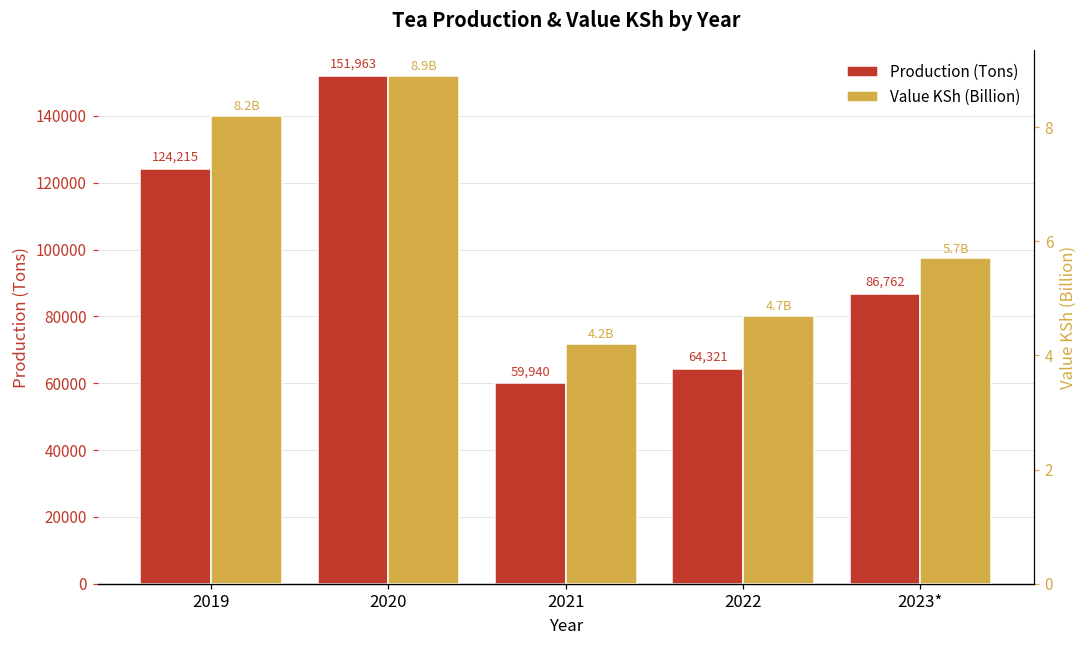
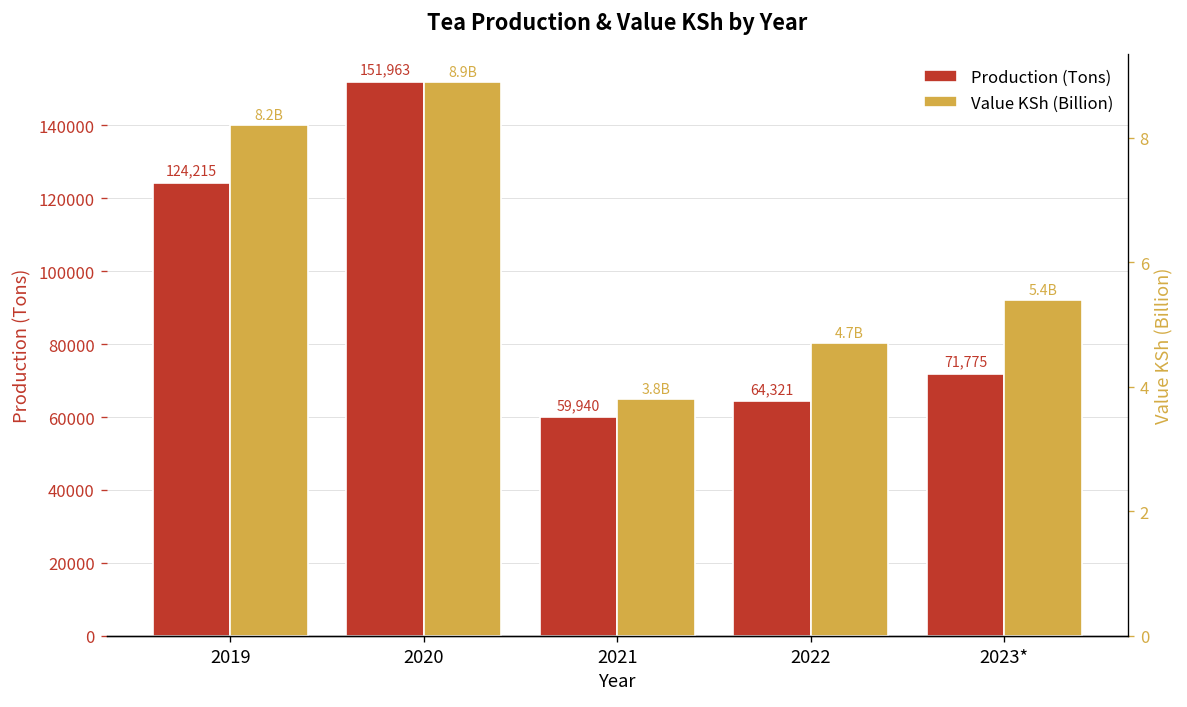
Production (Tons), 2023*: 86,762 -> 71,775
Value KSh (Billion), 2021: 4.2B -> 3.8B
Value KSh (Billion), 2023*: 5.7B -> 5.4B
